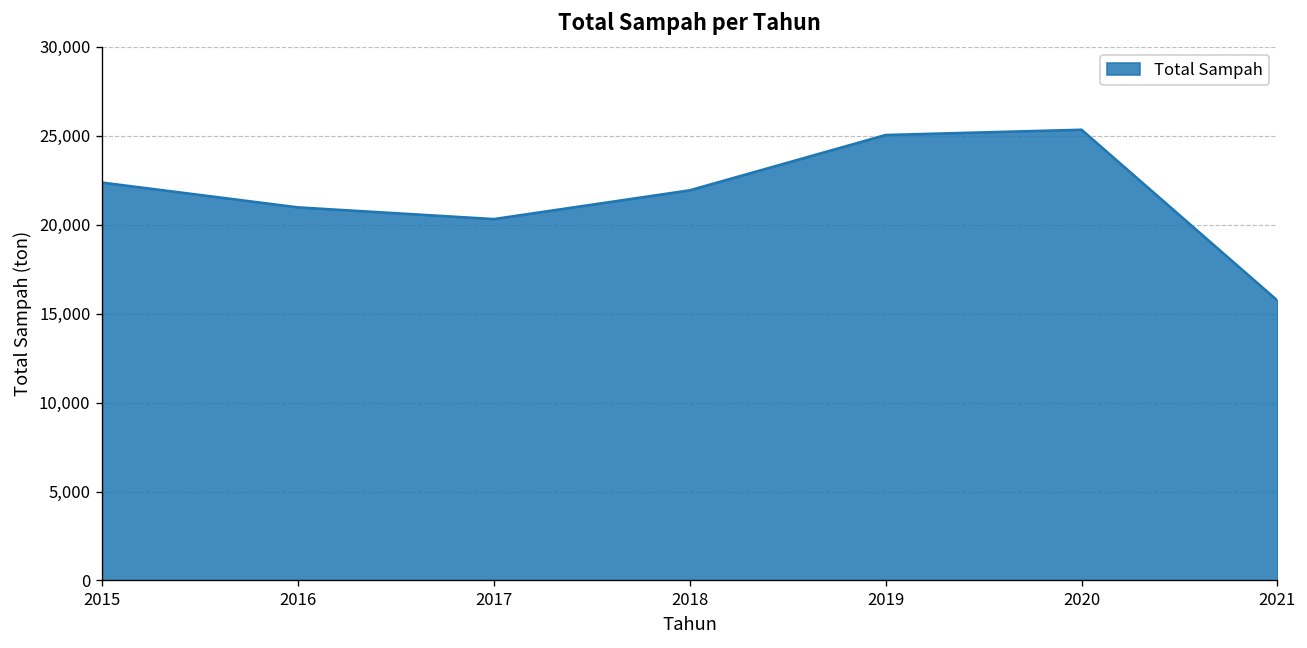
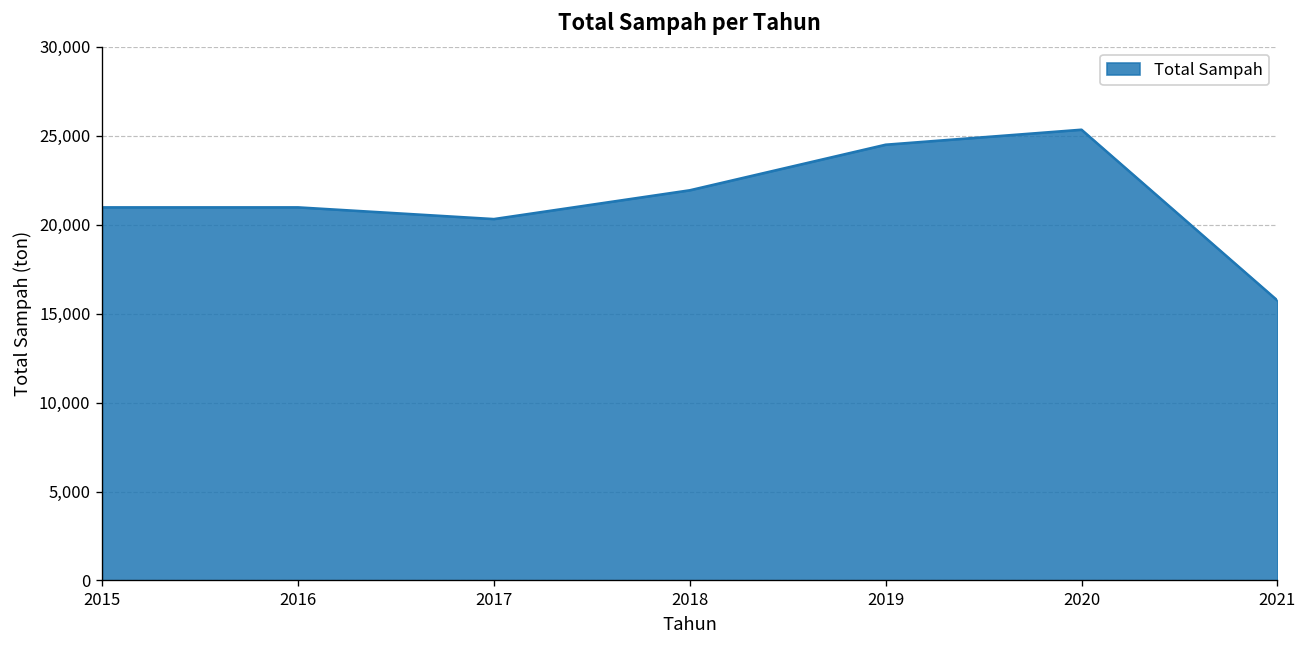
2015: 22,400 -> 21,000
2019: 25,000 -> 24,500
